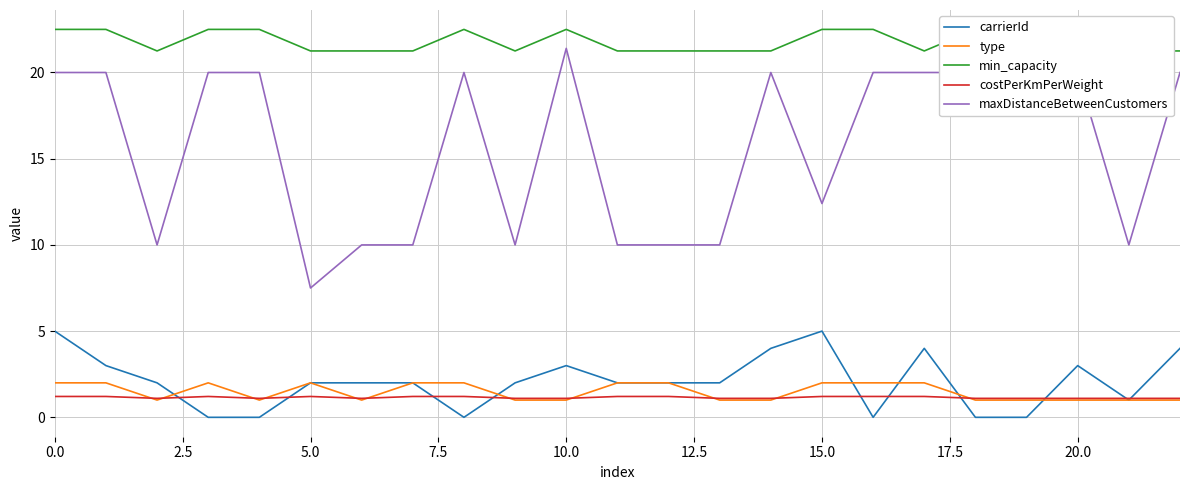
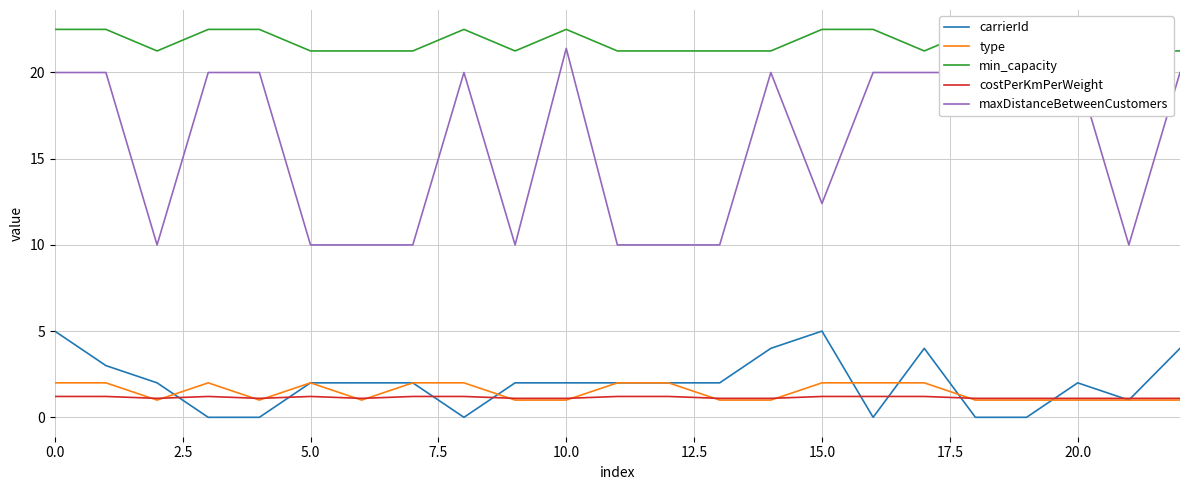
maxDistanceBetweenCustomers, 5.0: 7.5 -> 10.0
carrierId, 10.0: 3 -> 2
carrierId, 20.0: 3 -> 2
